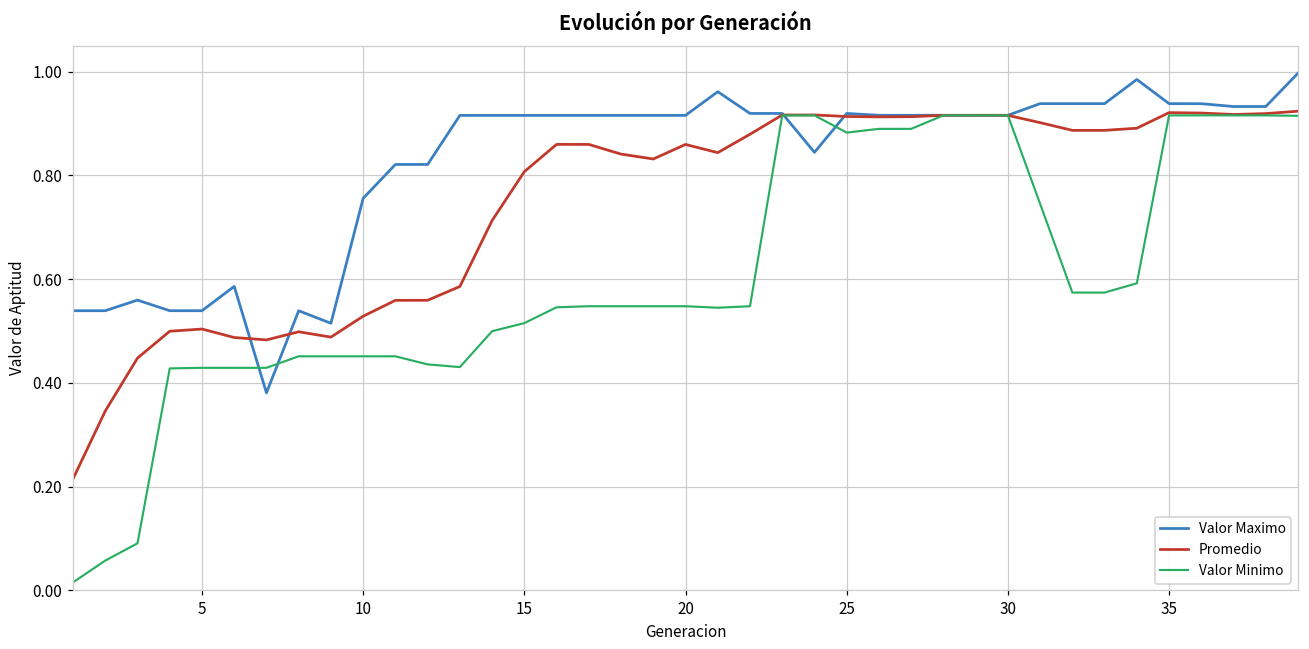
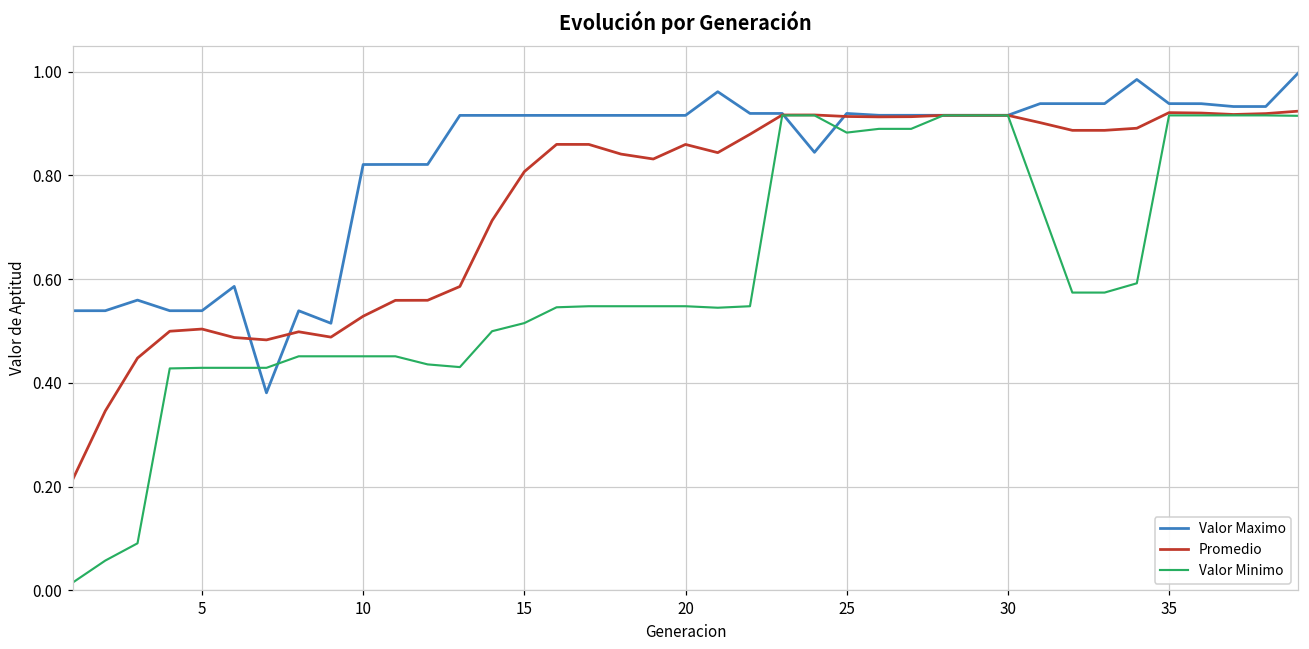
Valor Maximo, 10: 0.76 -> 0.82
